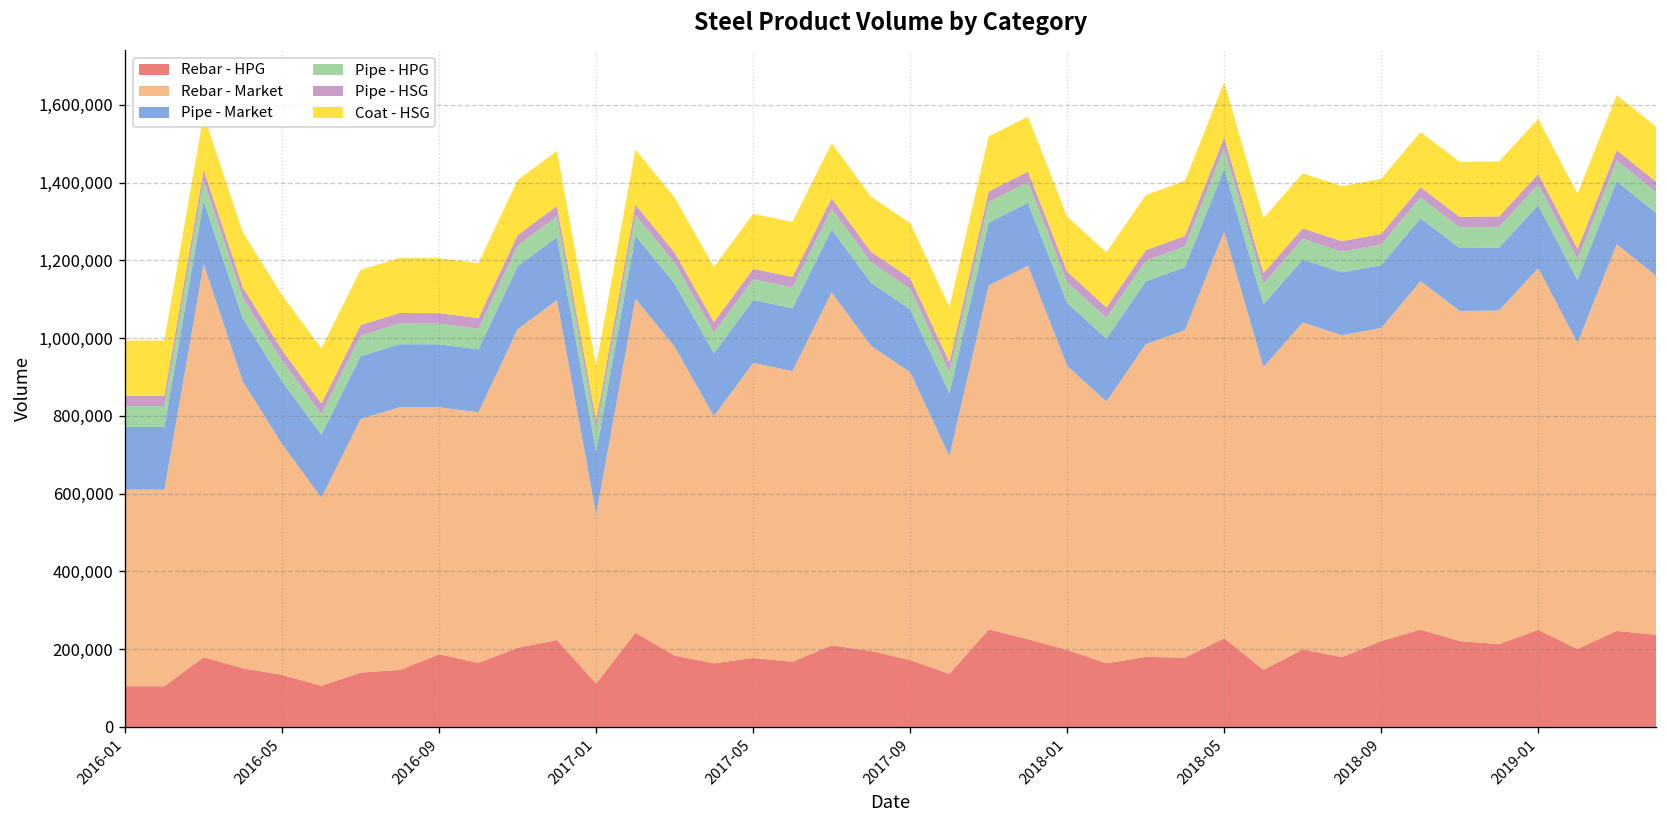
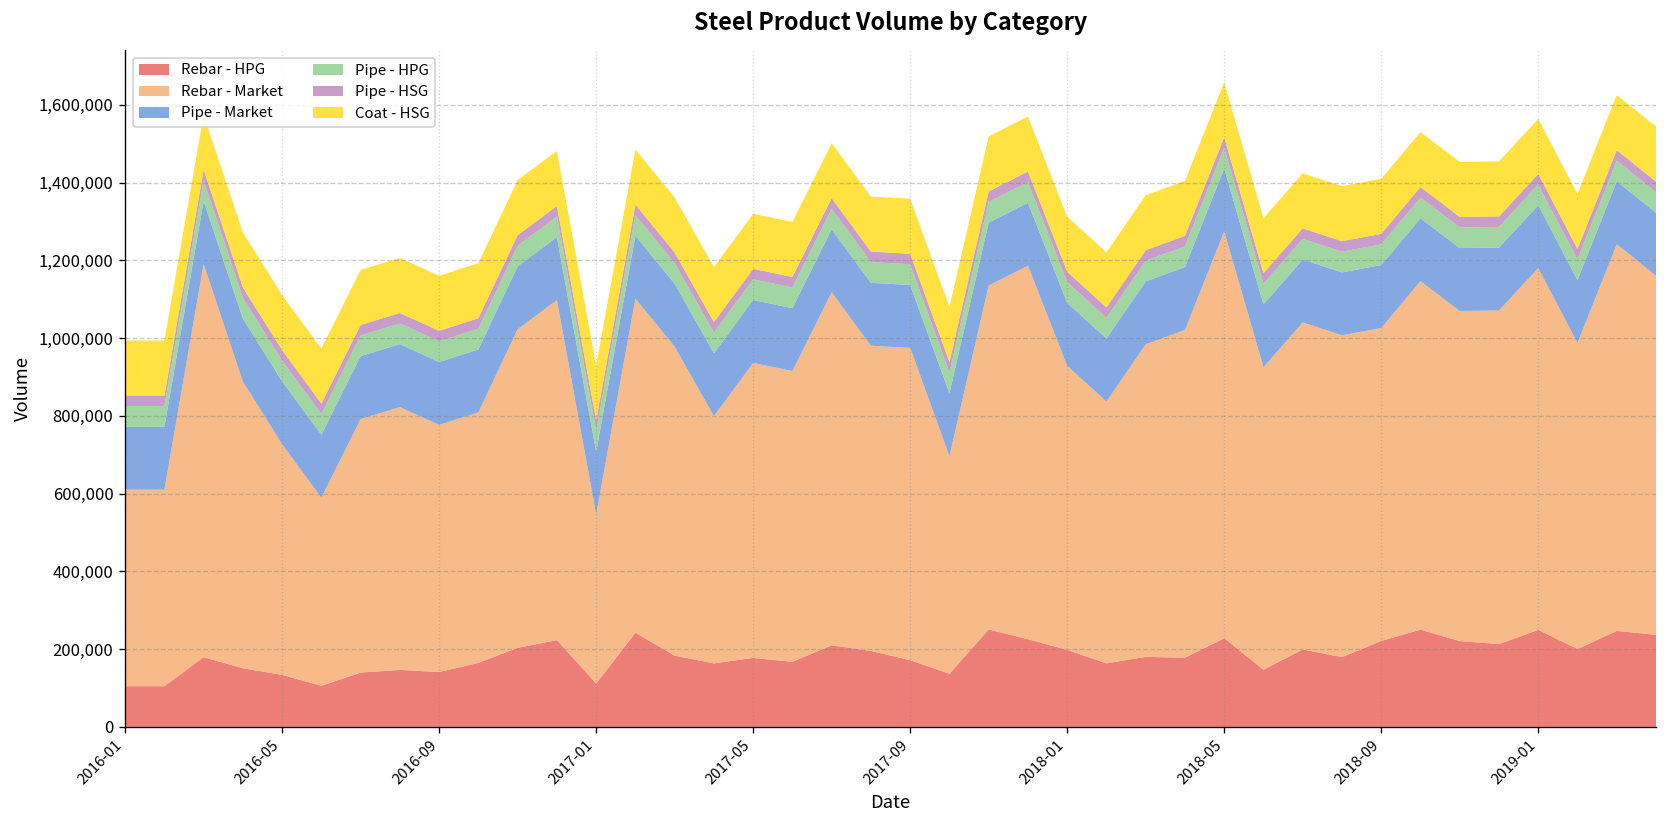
Rebar - HPG, 2016-09: 190,000 -> 140,000
Rebar - Market, 2017-09: 740,000 -> 800,000
